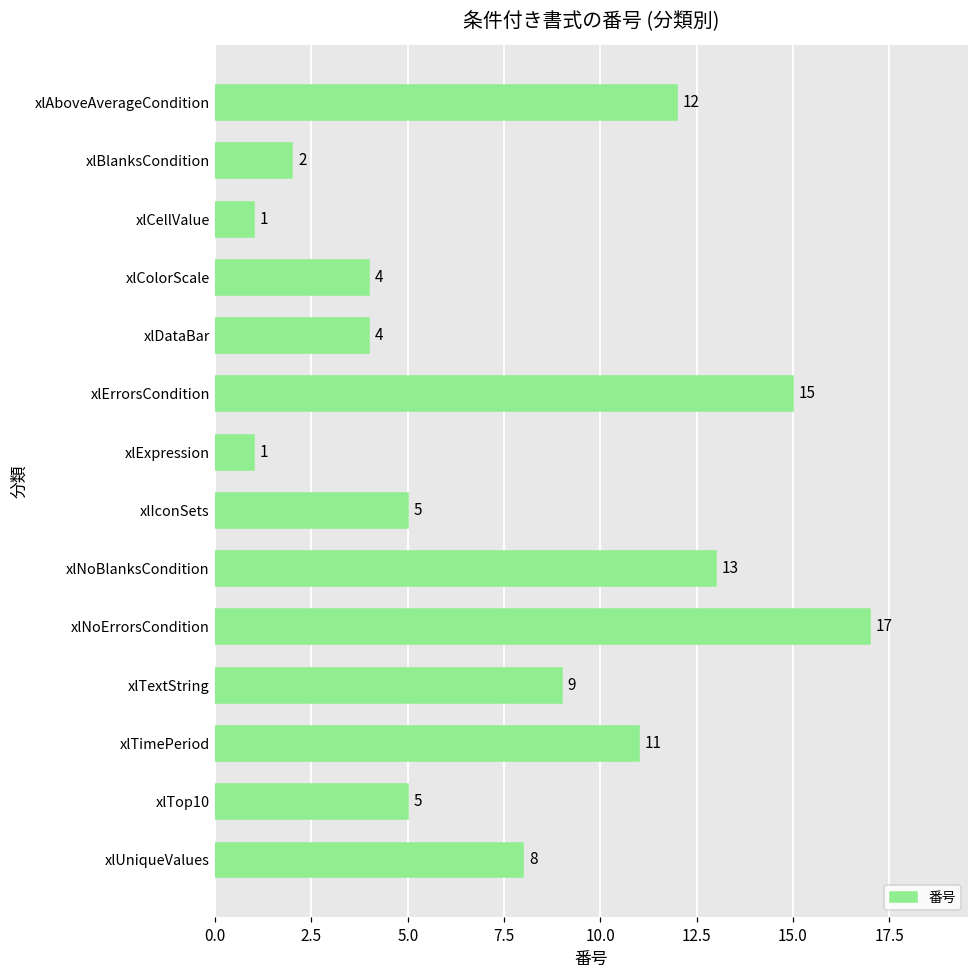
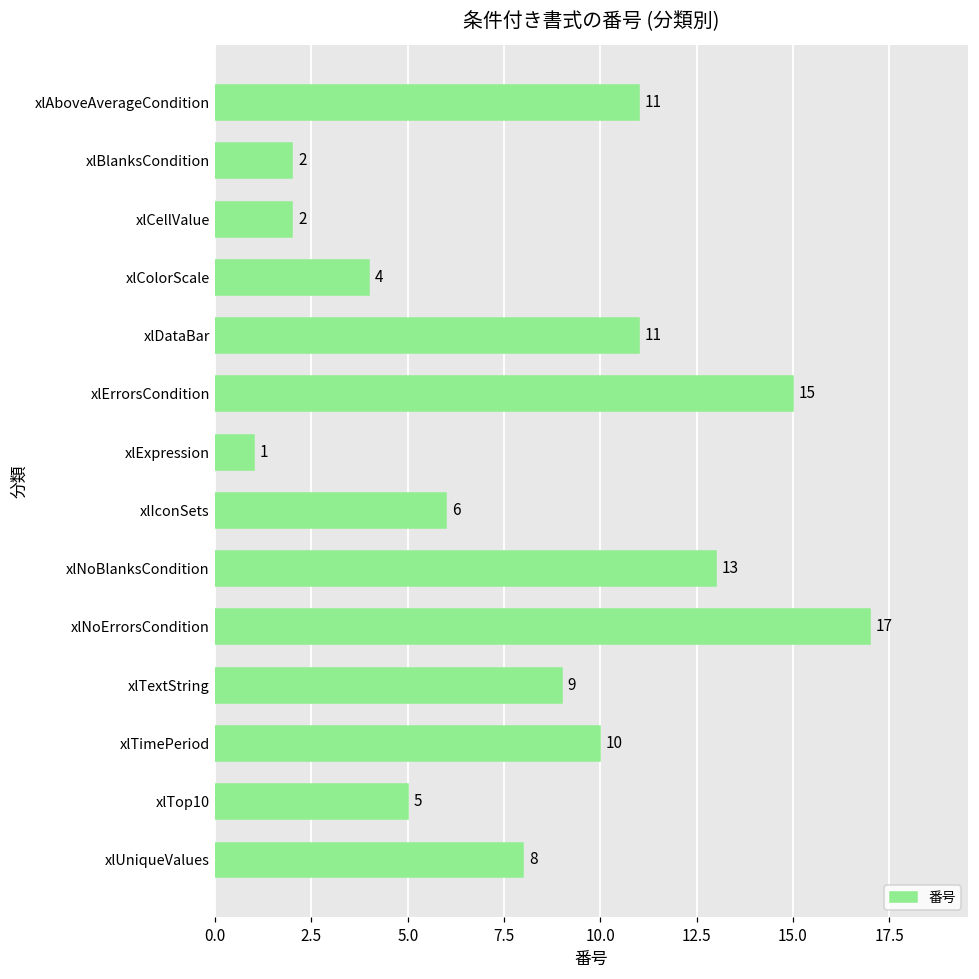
xlAboveAverageCondition: 12 -> 11
xlCellValue: 1 -> 2
xlDataBar: 4 -> 11
xlIconSets: 5 -> 6
xlTimePeriod: 11 -> 10
